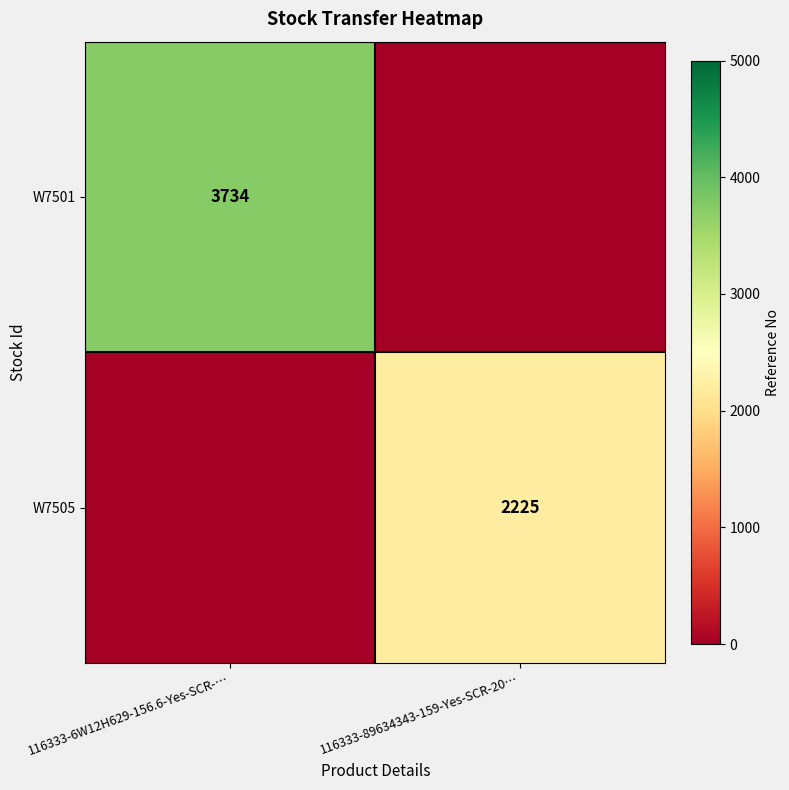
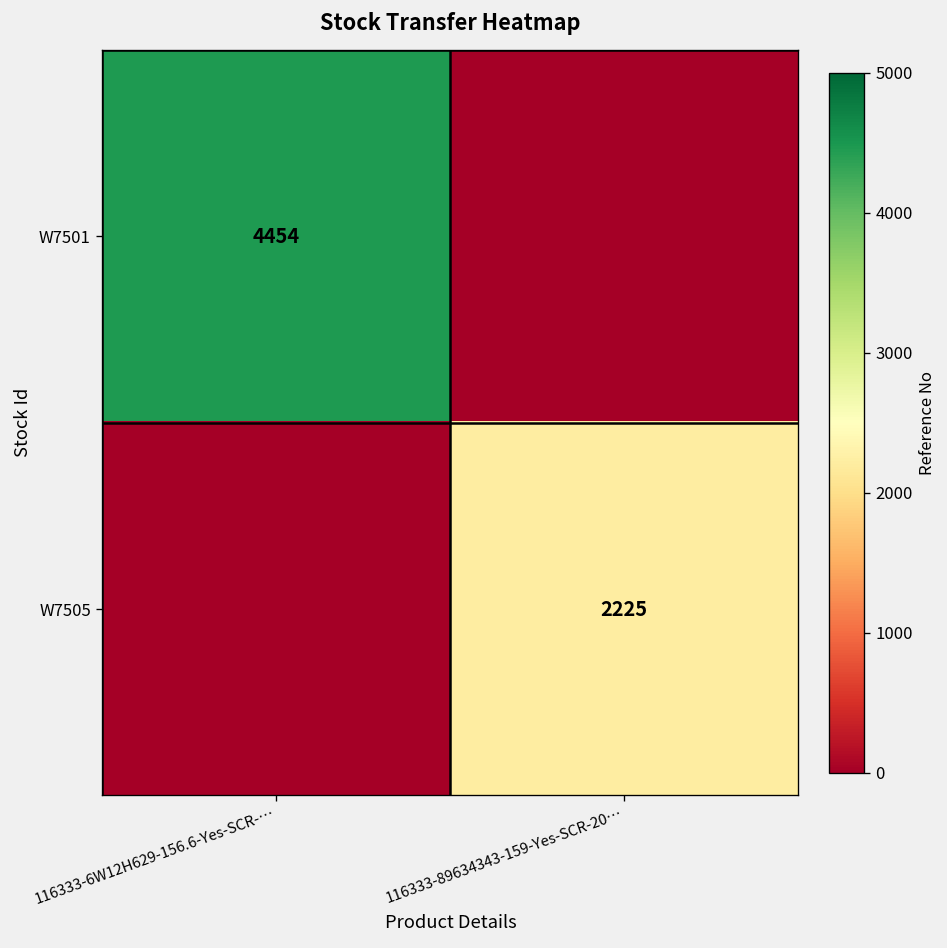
W7501, 116333-6W12H629-156.6-Yes-SCR-…: 3734 -> 4454
